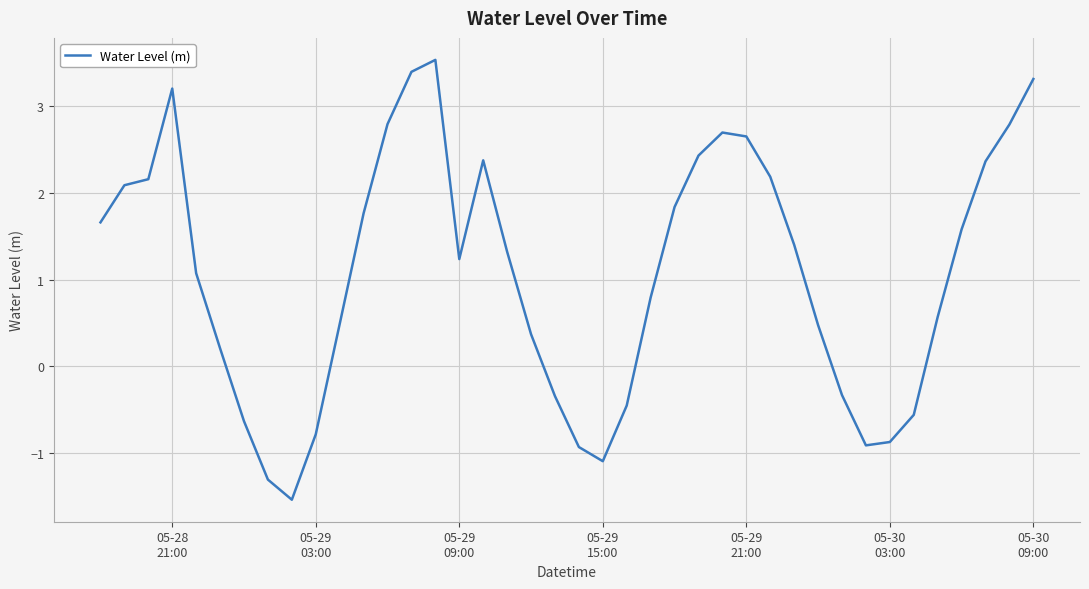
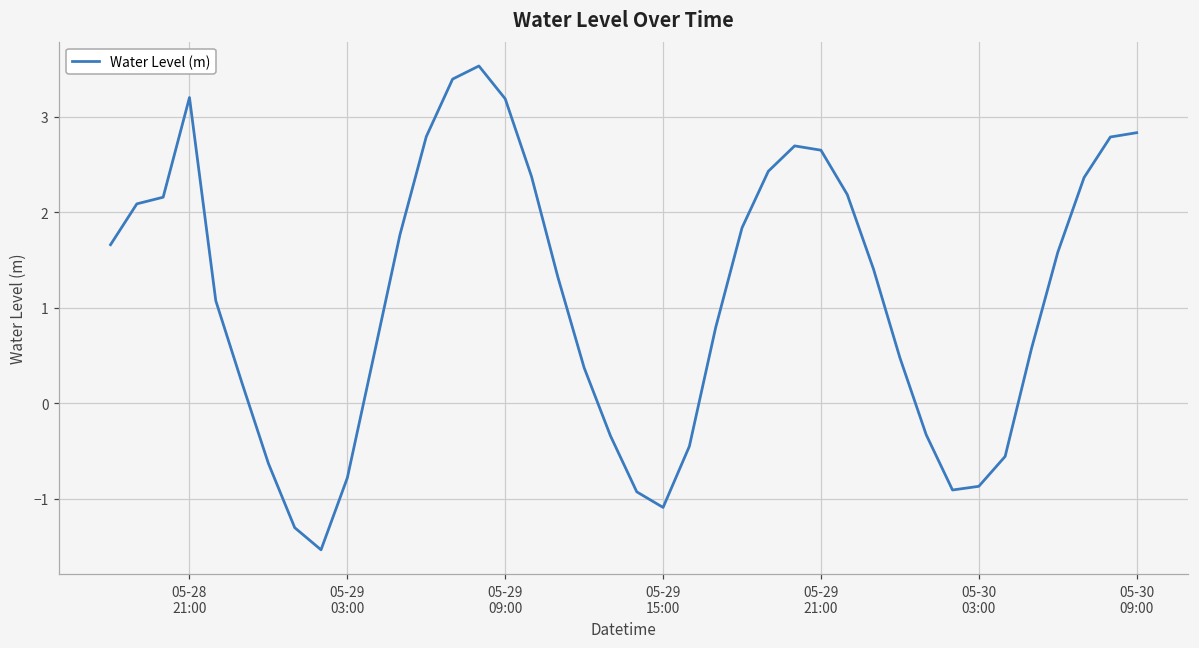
05-29 09:00: 1.2 -> 3.2
05-30 09:00: 3.3 -> 2.8
